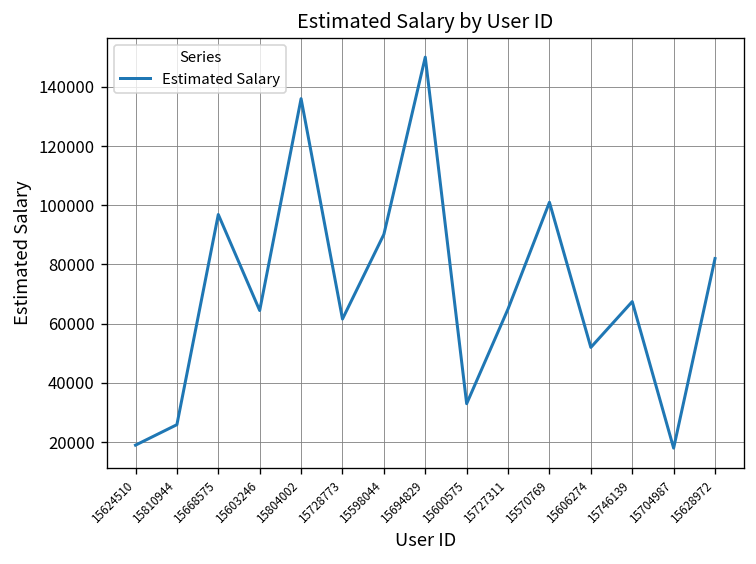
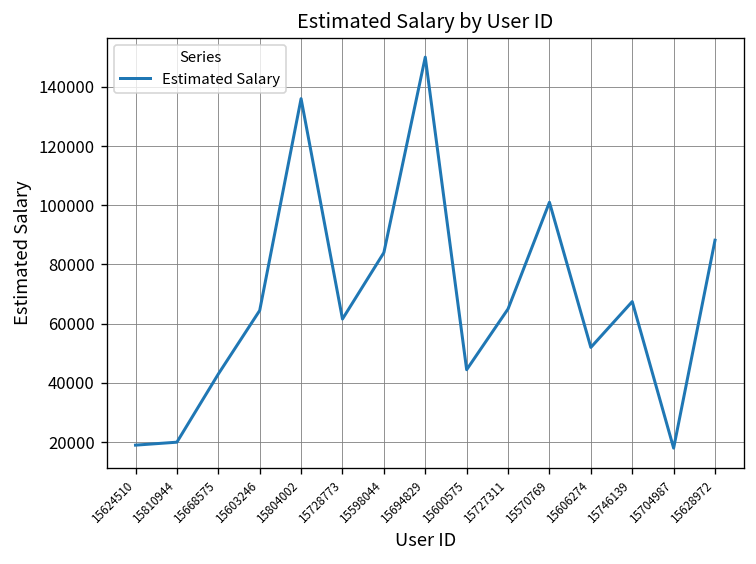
15810944: 26000 -> 20000
15668575: 97000 -> 43000
15598044: 90000 -> 84000
15600575: 33000 -> 44000
15628972: 82000 -> 88000
